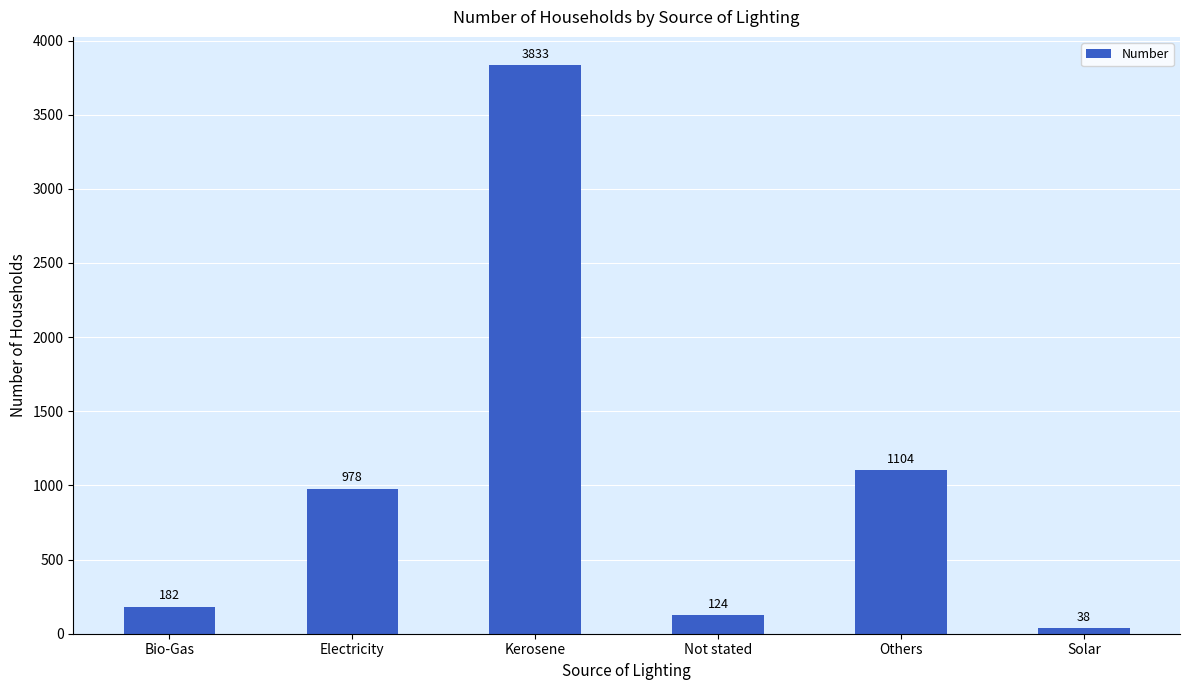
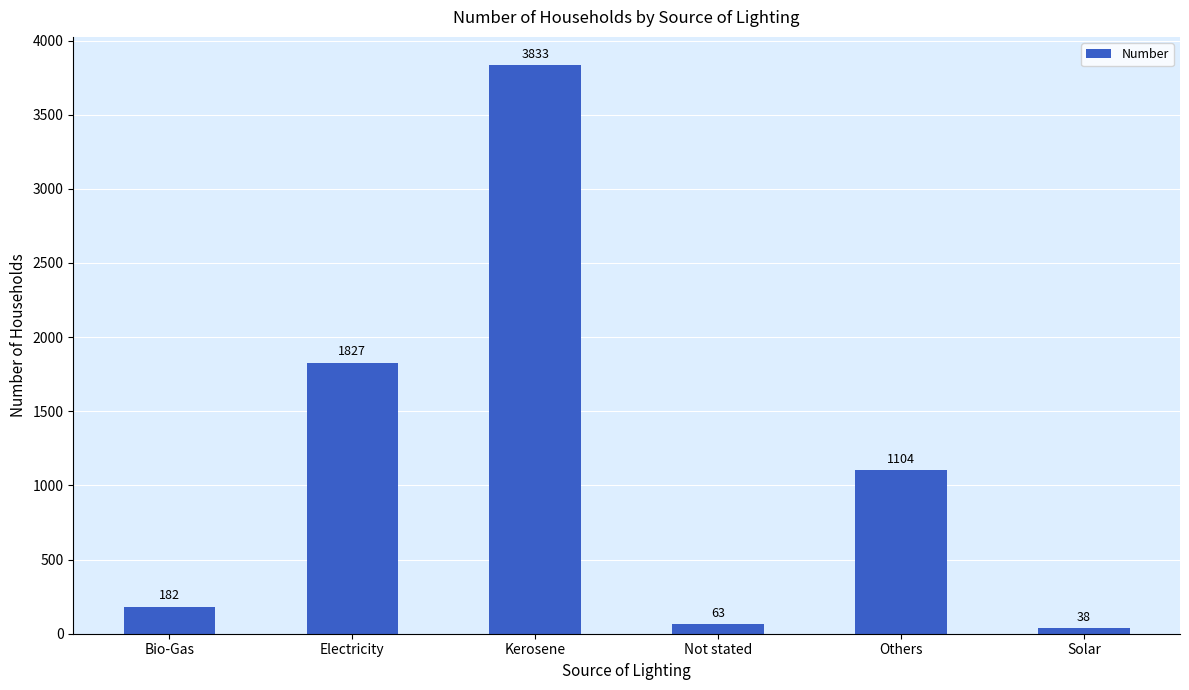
Electricity: 978 -> 1827
Not stated: 124 -> 63
